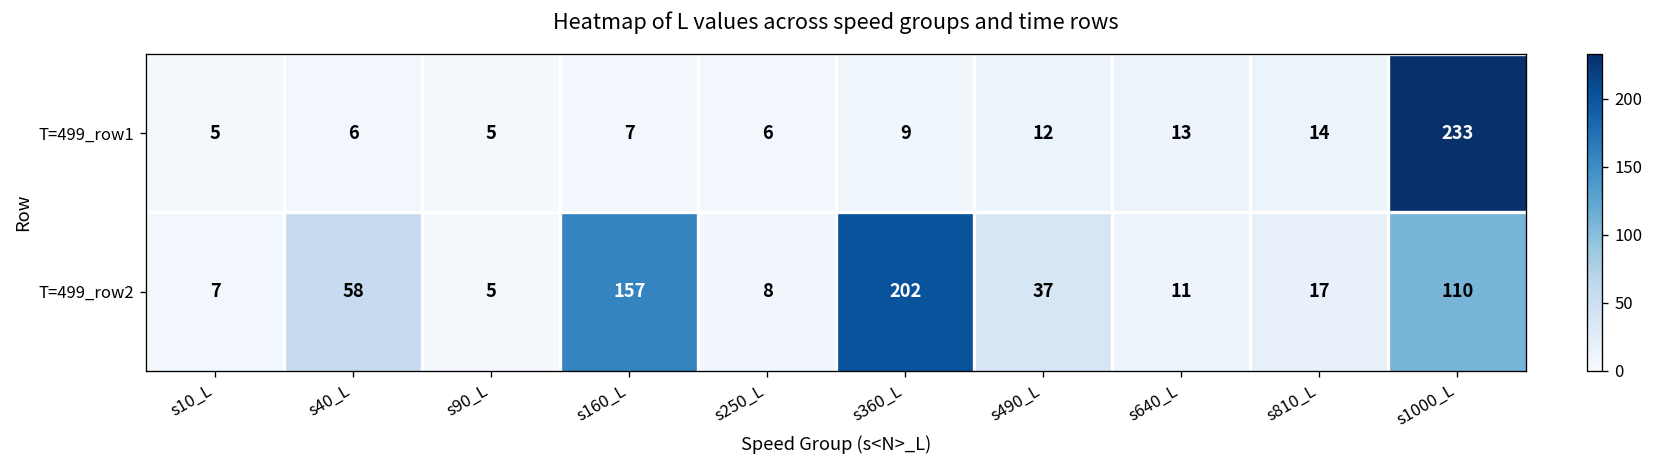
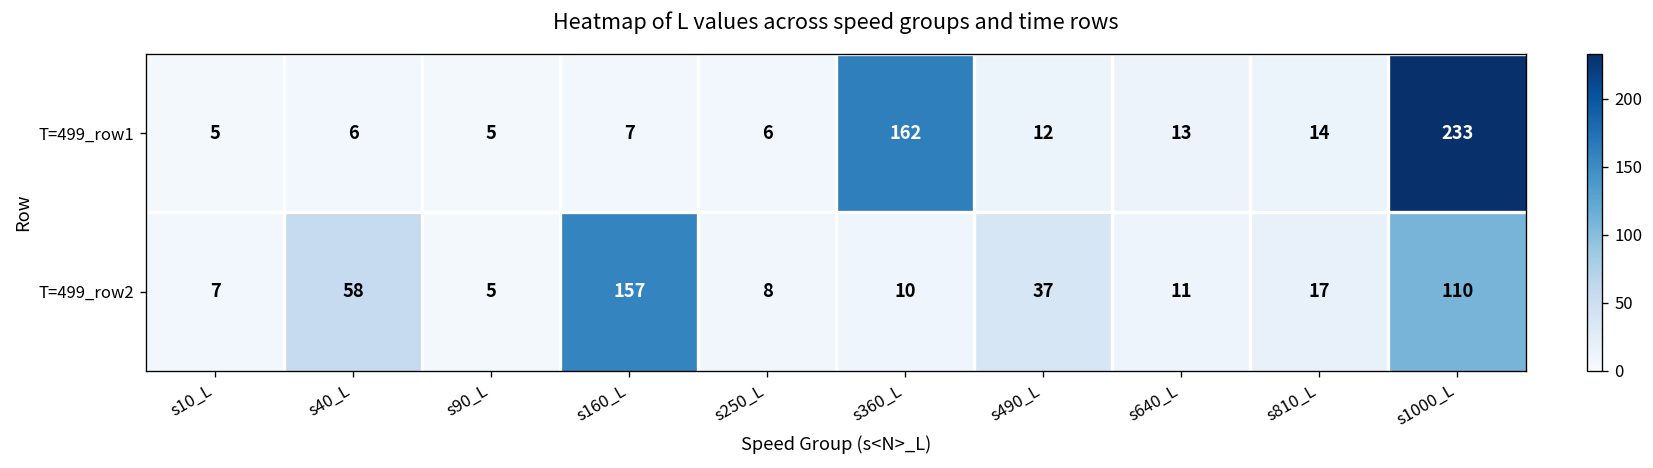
T=499_row1, s360_L: 9 -> 162
T=499_row2, s360_L: 202 -> 10
